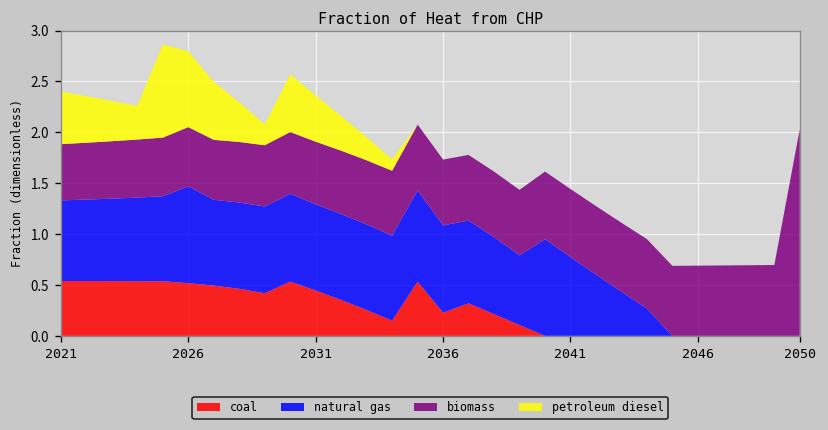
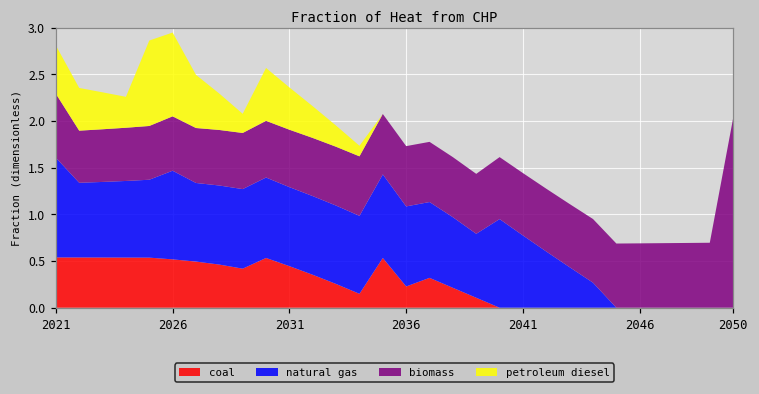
natural gas, 2021: 0.8 -> 1.1
biomass, 2021: 0.6 -> 0.7
petroleum diesel, 2026: 0.7 -> 0.9
